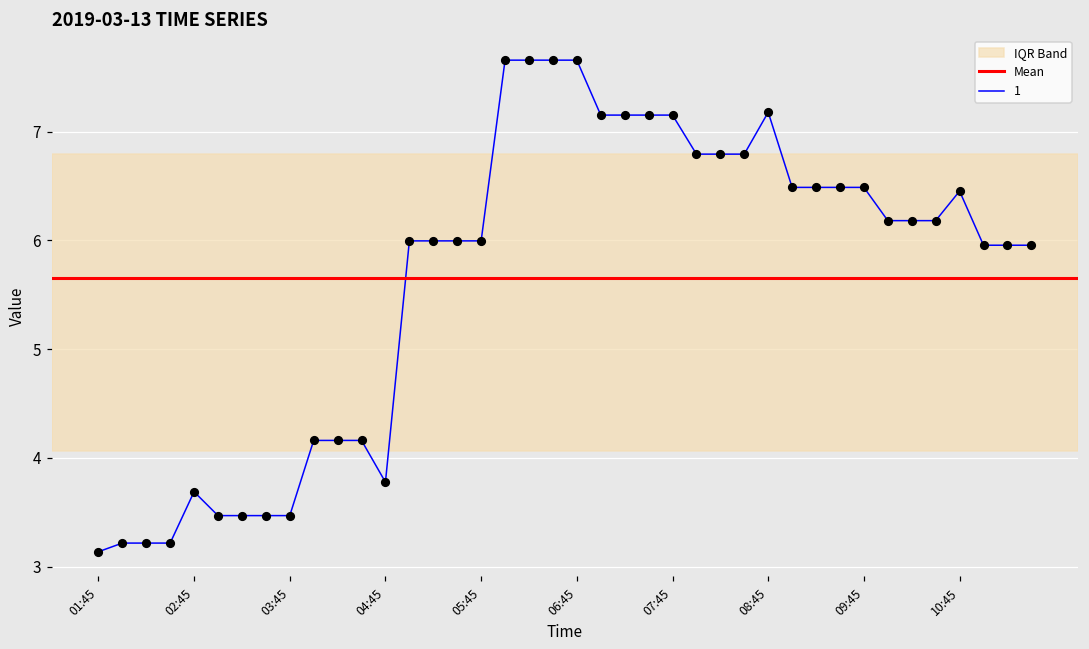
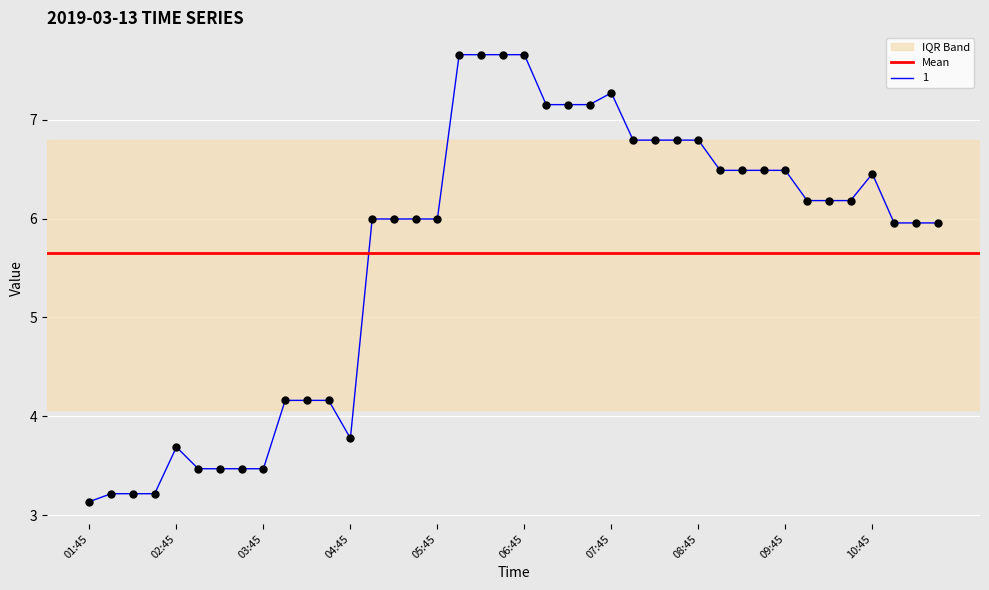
07:45: 7.2 -> 7.3
08:45: 7.2 -> 6.8
